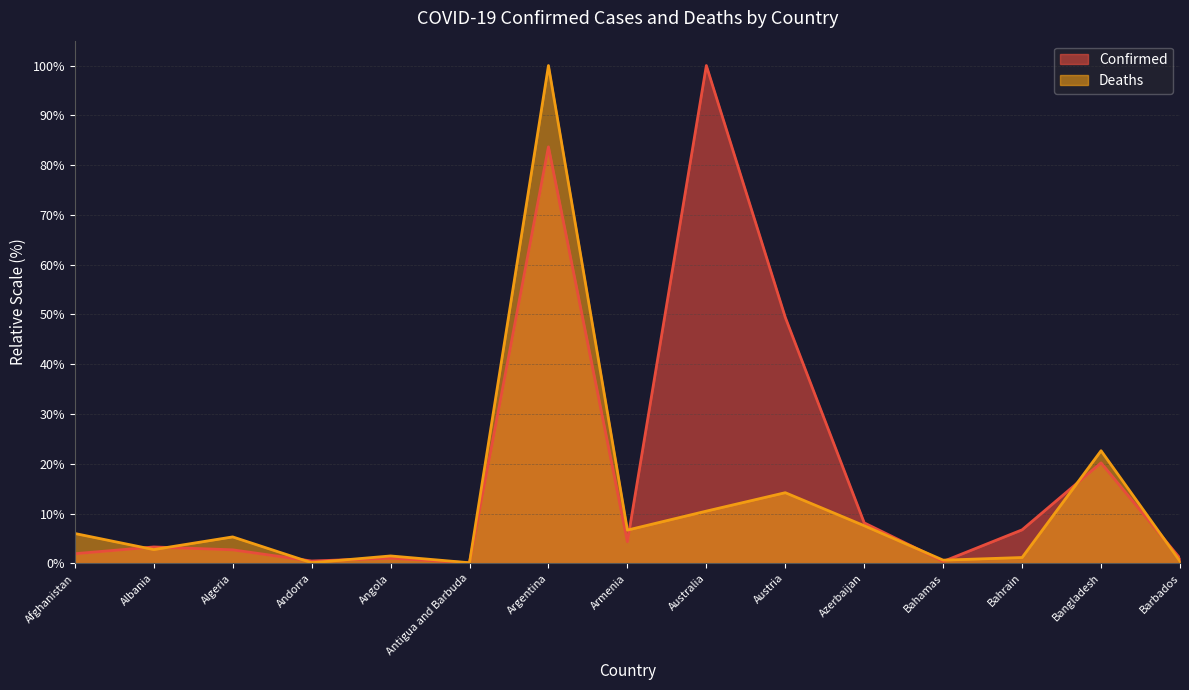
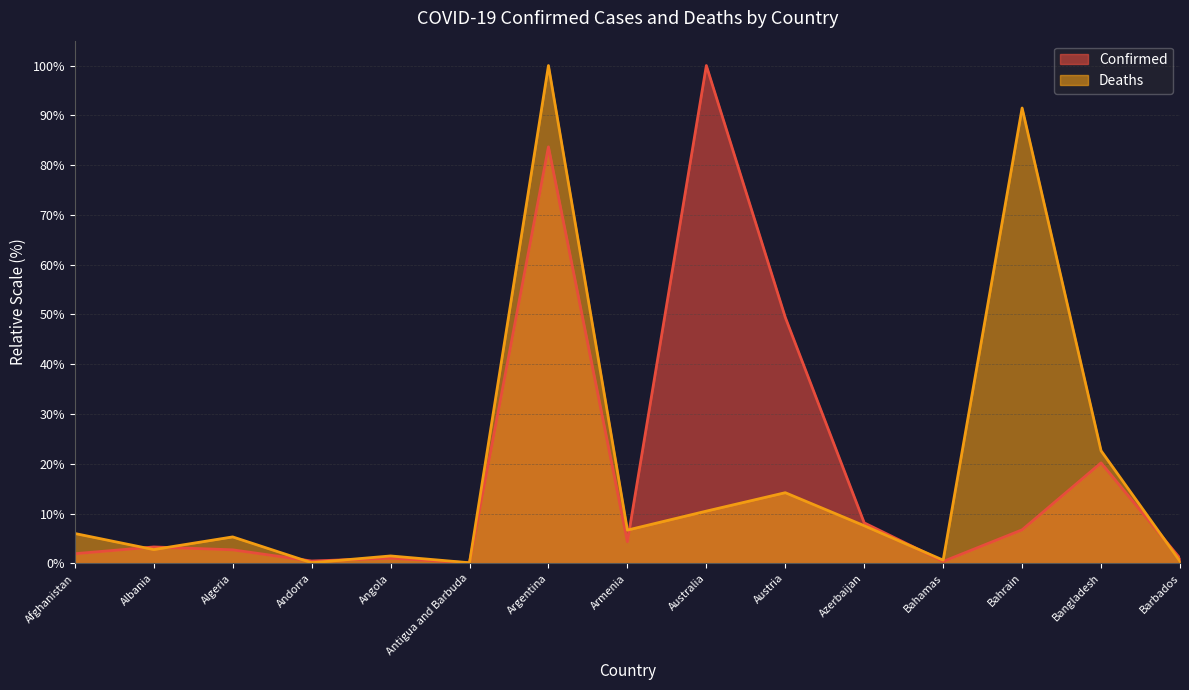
Deaths, Bahrain: 1% -> 91%
